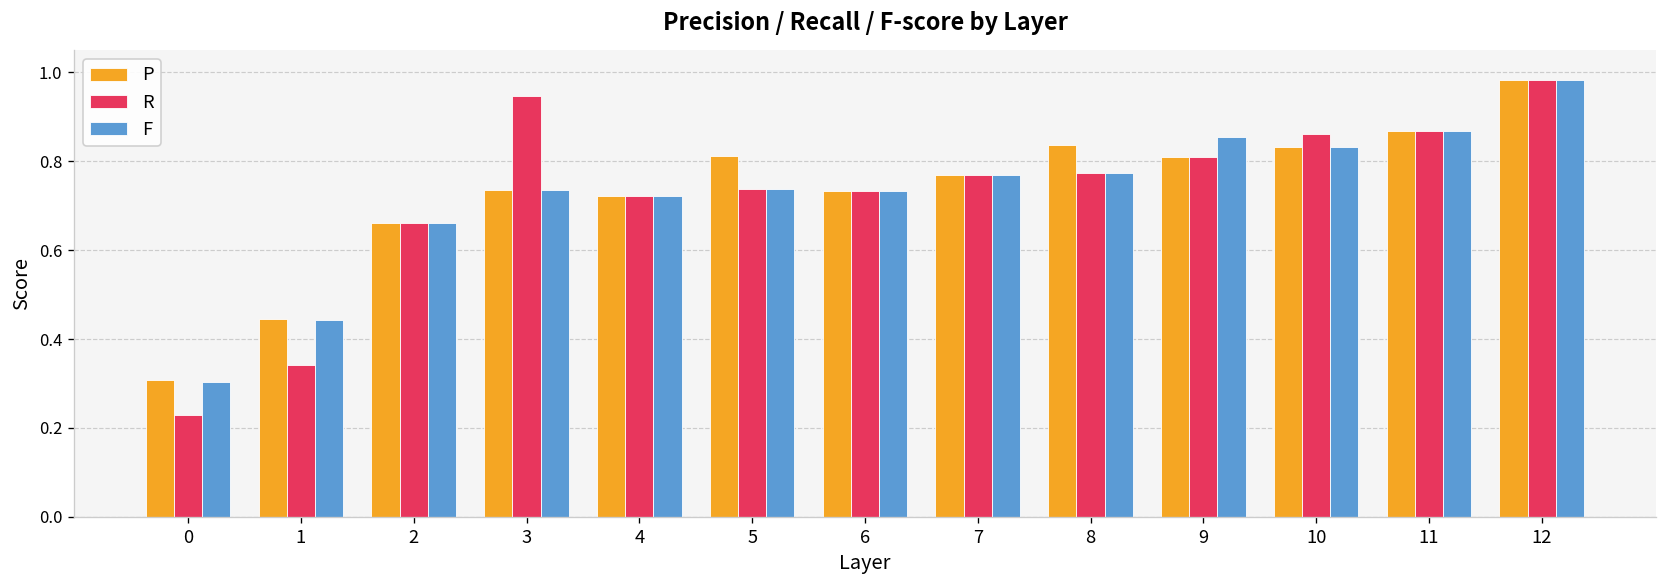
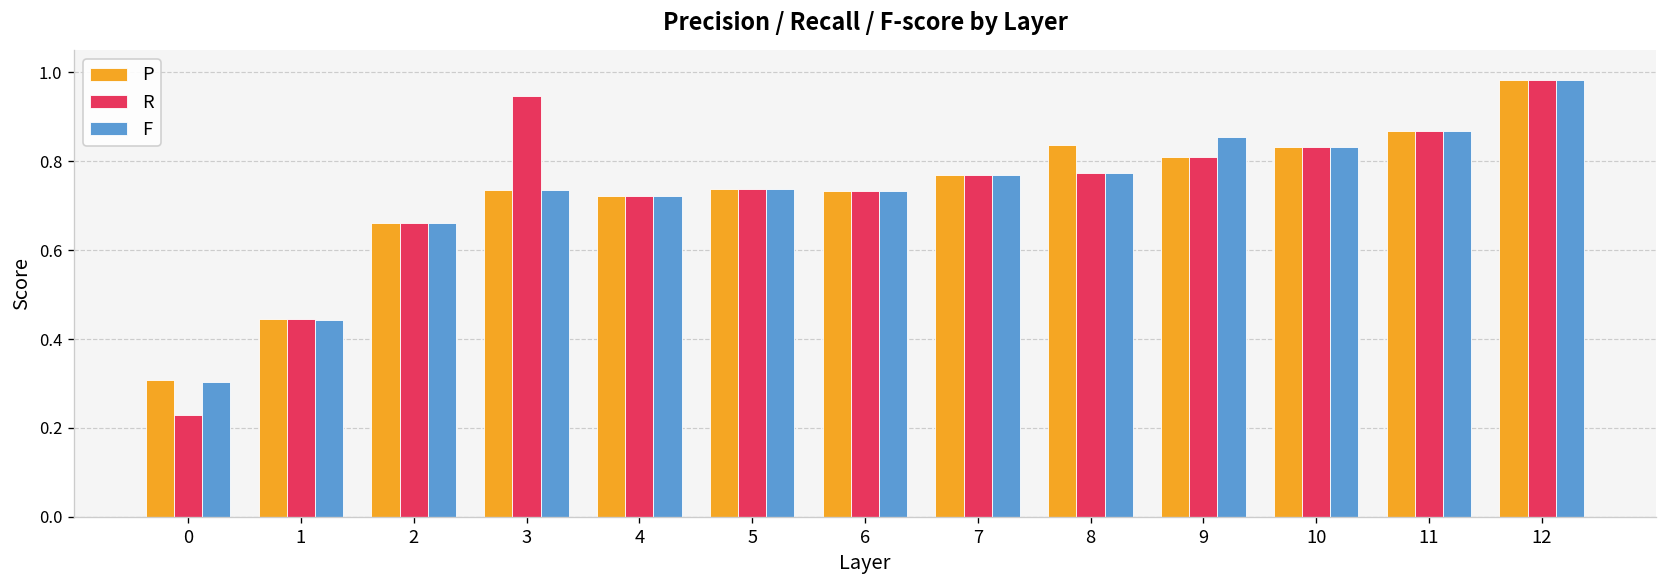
R, 1: 0.34 -> 0.45
P, 5: 0.81 -> 0.74
R, 10: 0.86 -> 0.83
